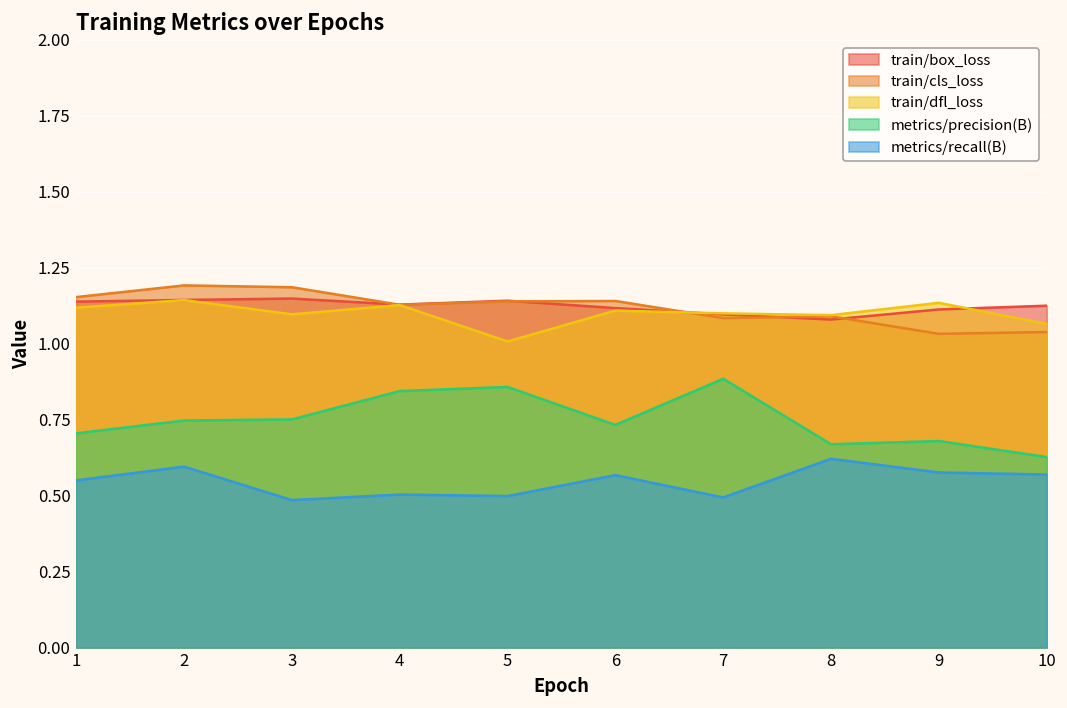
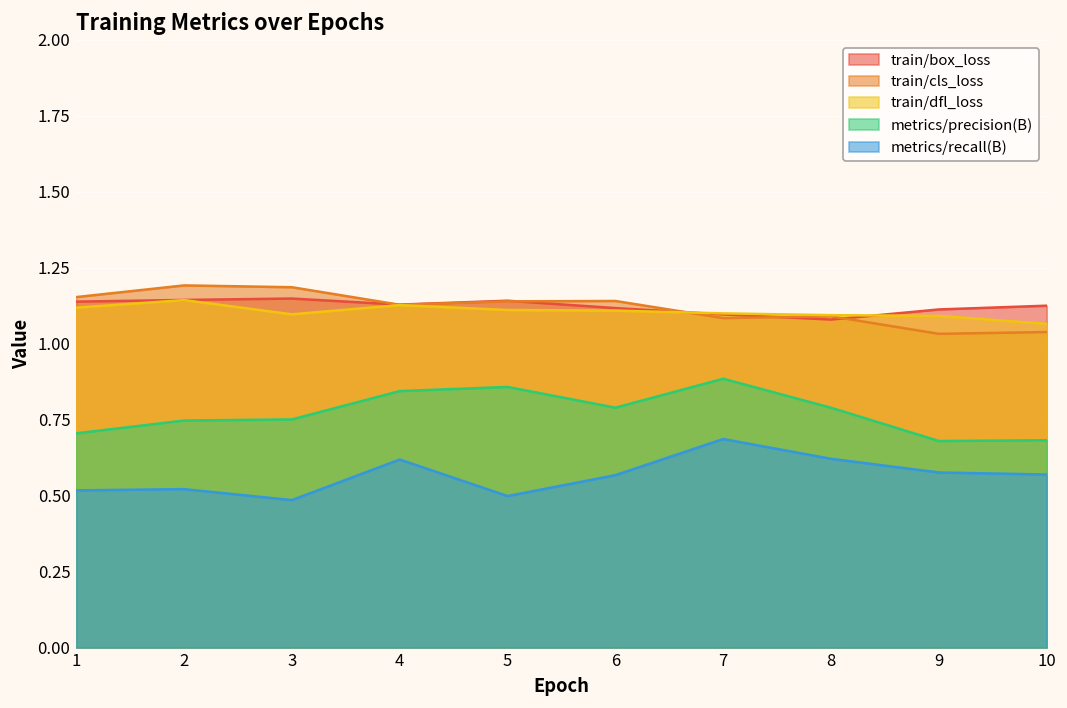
metrics/recall(B), 1: 0.55 -> 0.52
metrics/recall(B), 2: 0.60 -> 0.52
metrics/recall(B), 4: 0.50 -> 0.62
train/dfl_loss, 5: 1.01 -> 1.11
metrics/precision(B), 6: 0.73 -> 0.79
metrics/recall(B), 7: 0.49 -> 0.69
metrics/precision(B), 8: 0.67 -> 0.79
train/dfl_loss, 9: 1.13 -> 1.09
metrics/precision(B), 10: 0.63 -> 0.68
